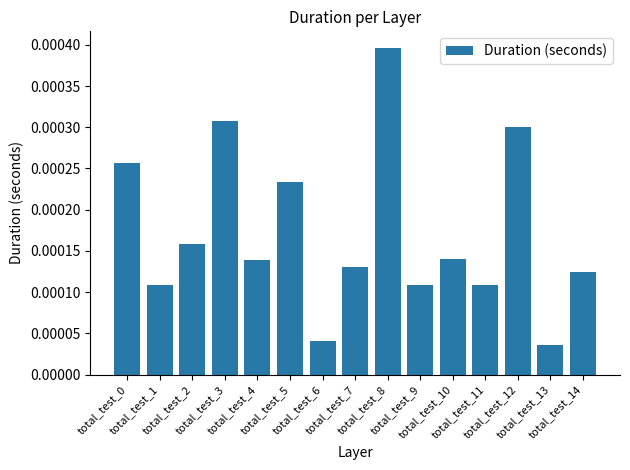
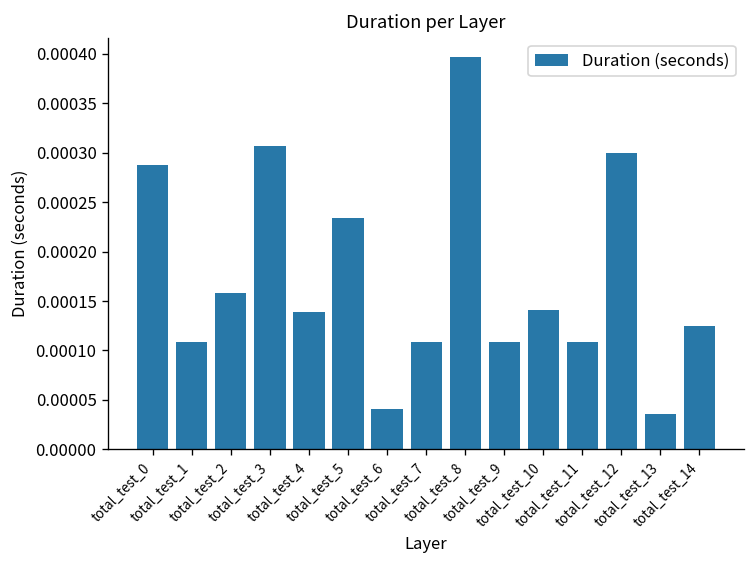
total_test_0: 0.00026 -> 0.00029
total_test_7: 0.00013 -> 0.00011
